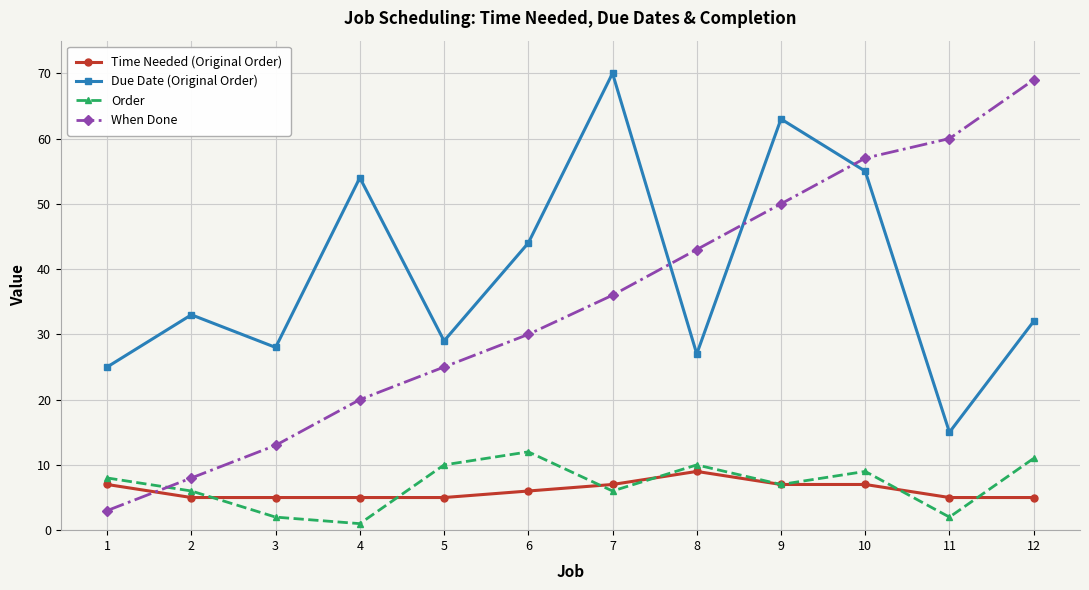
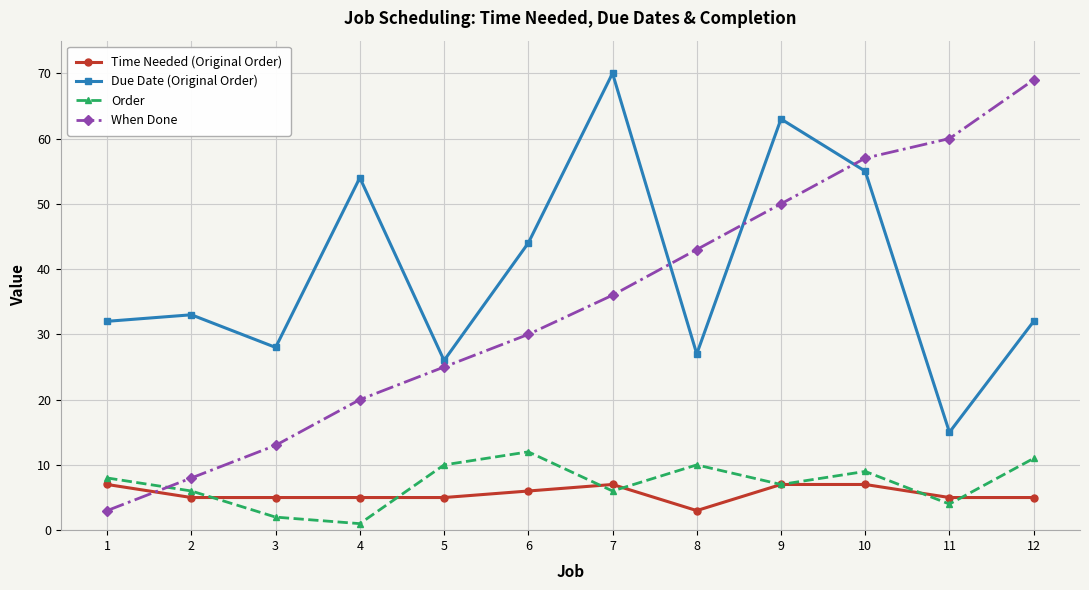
Due Date (Original Order), 1: 25 -> 32
Due Date (Original Order), 5: 29 -> 26
Time Needed (Original Order), 8: 9 -> 3
Order, 11: 2 -> 4
